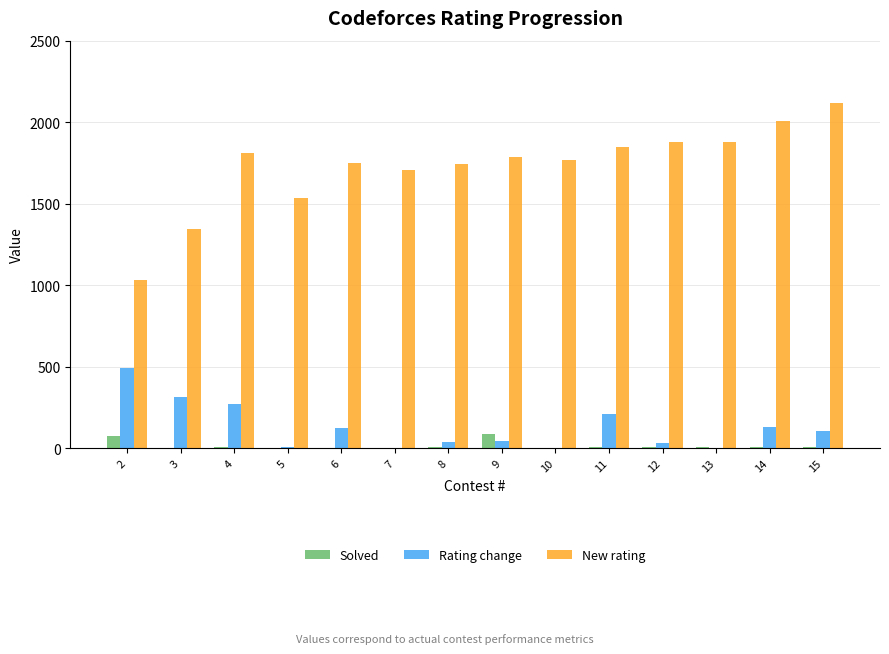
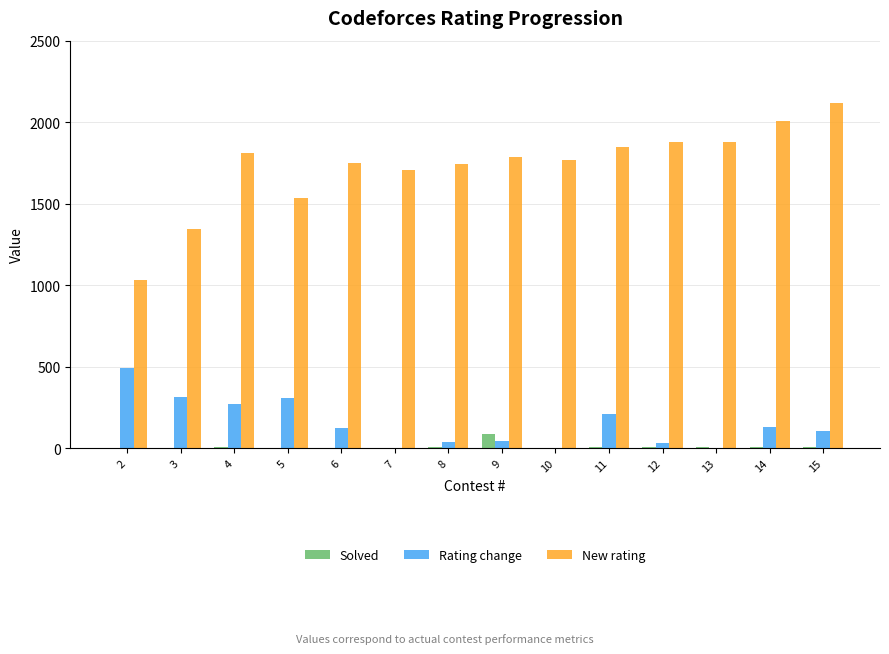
Solved, 2: 70 -> 0
Rating change, 5: 10 -> 310
